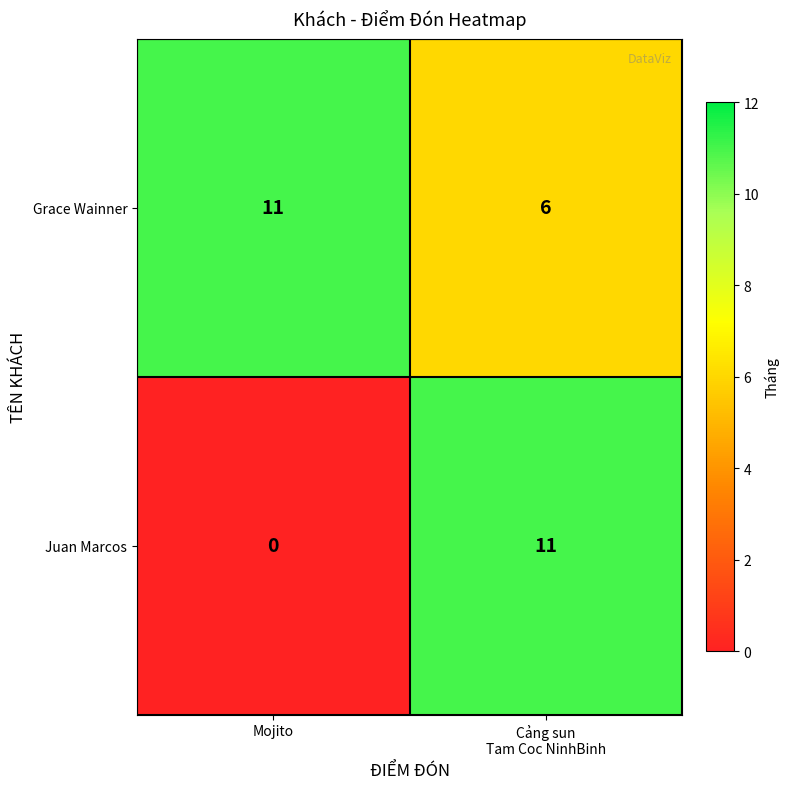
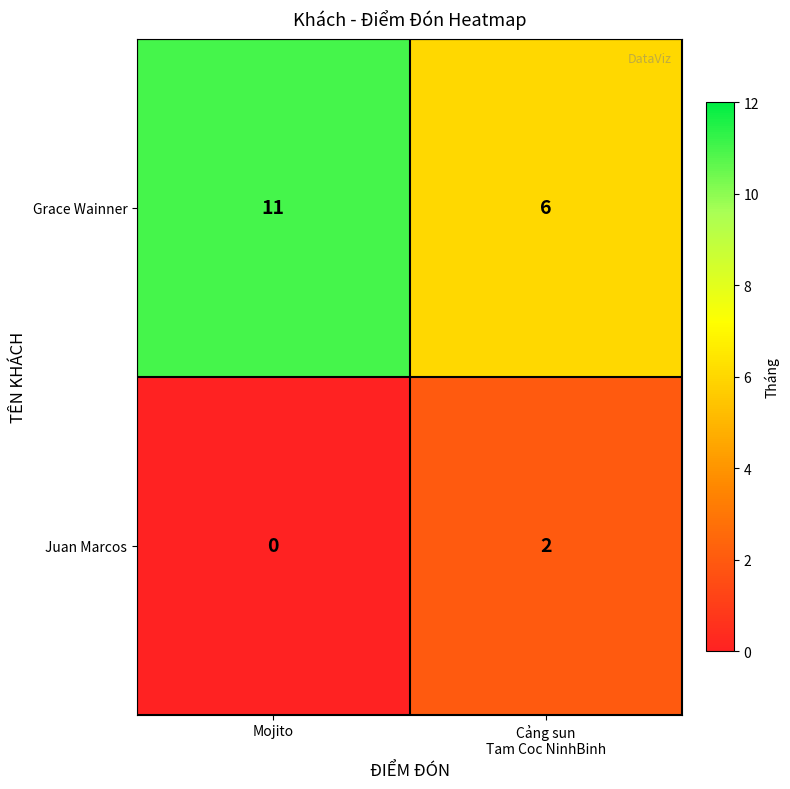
Juan Marcos, Cảng sun Tam Coc NinhBinh: 11 -> 2
